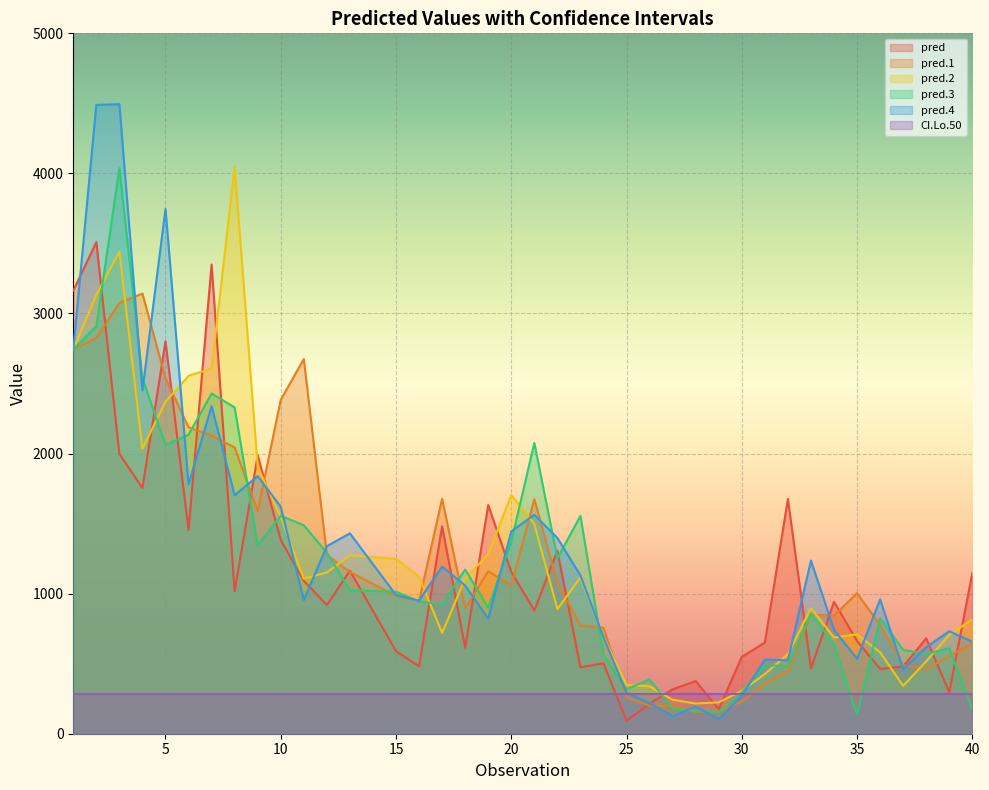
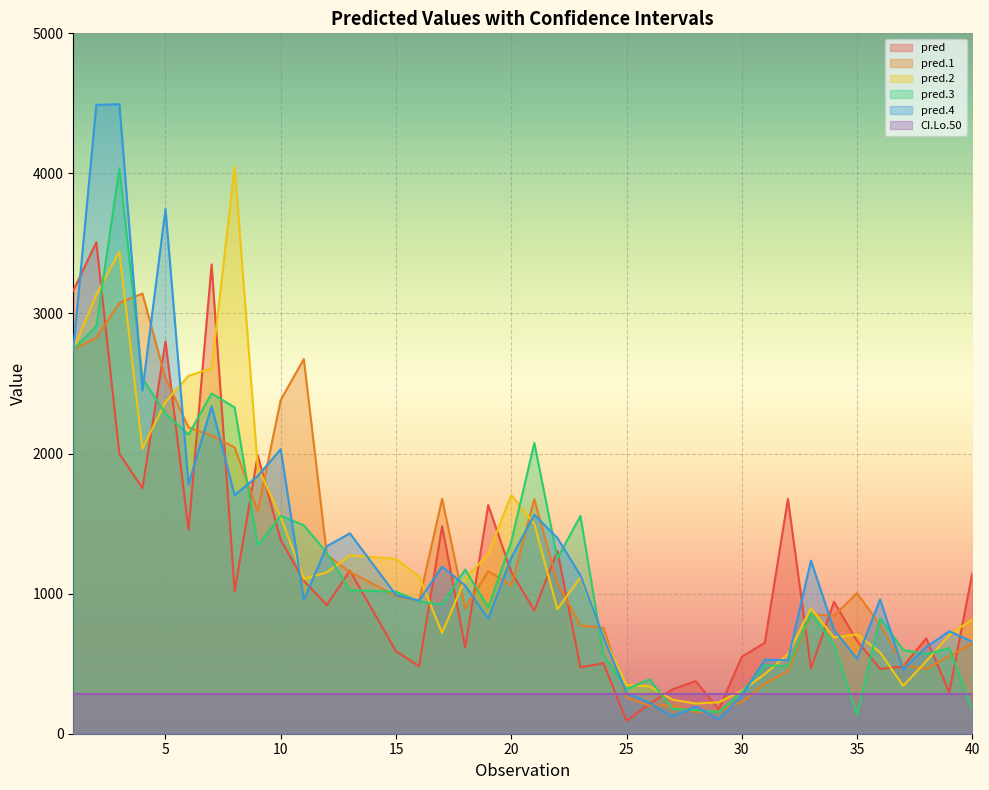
pred.3, 5: 2060 -> 2280
pred.4, 10: 1620 -> 2030
pred.4, 20: 1440 -> 1260
